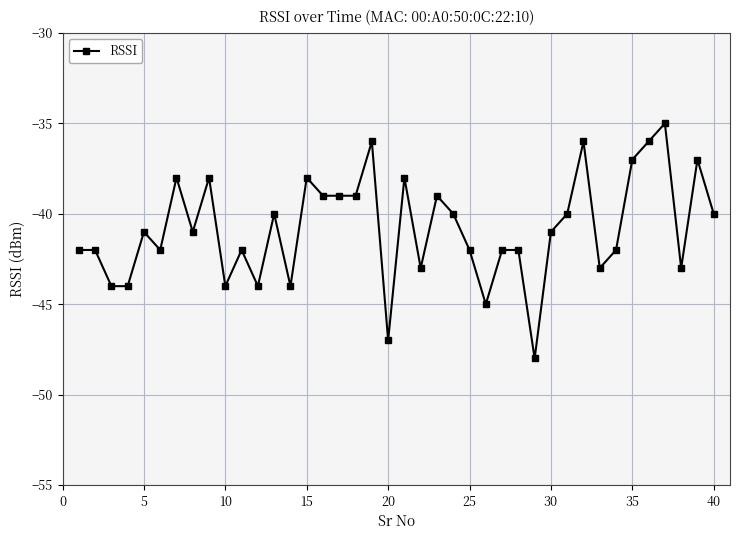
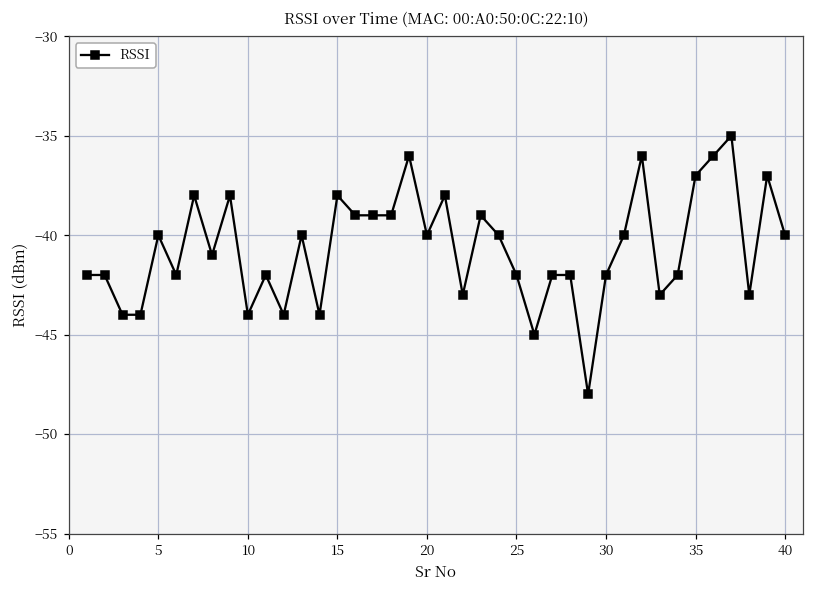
5: -41 -> -40
20: -47 -> -40
30: -41 -> -42
